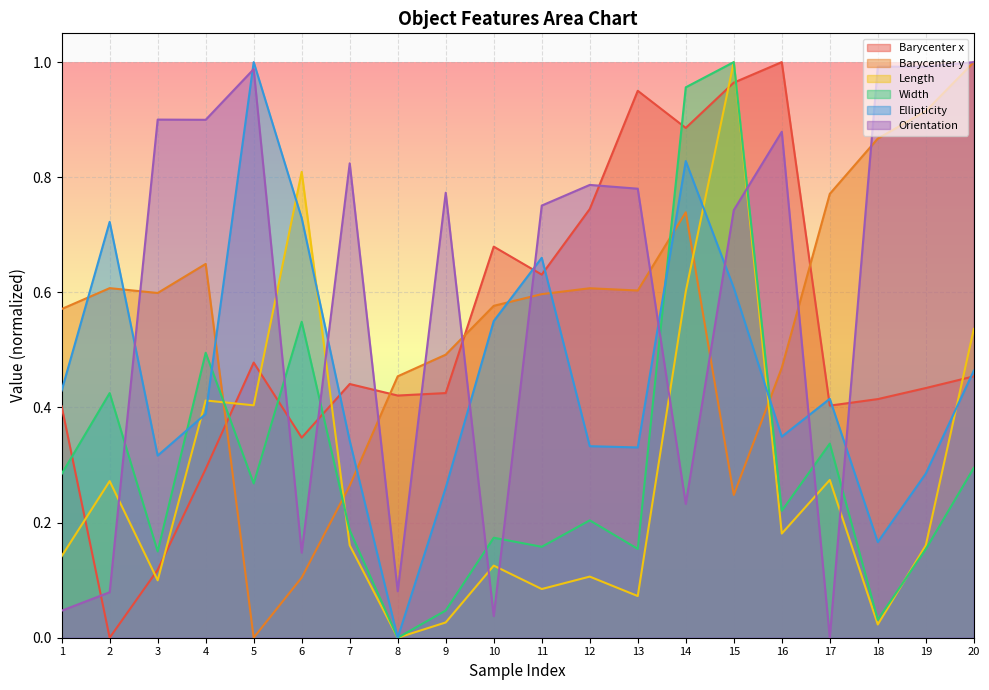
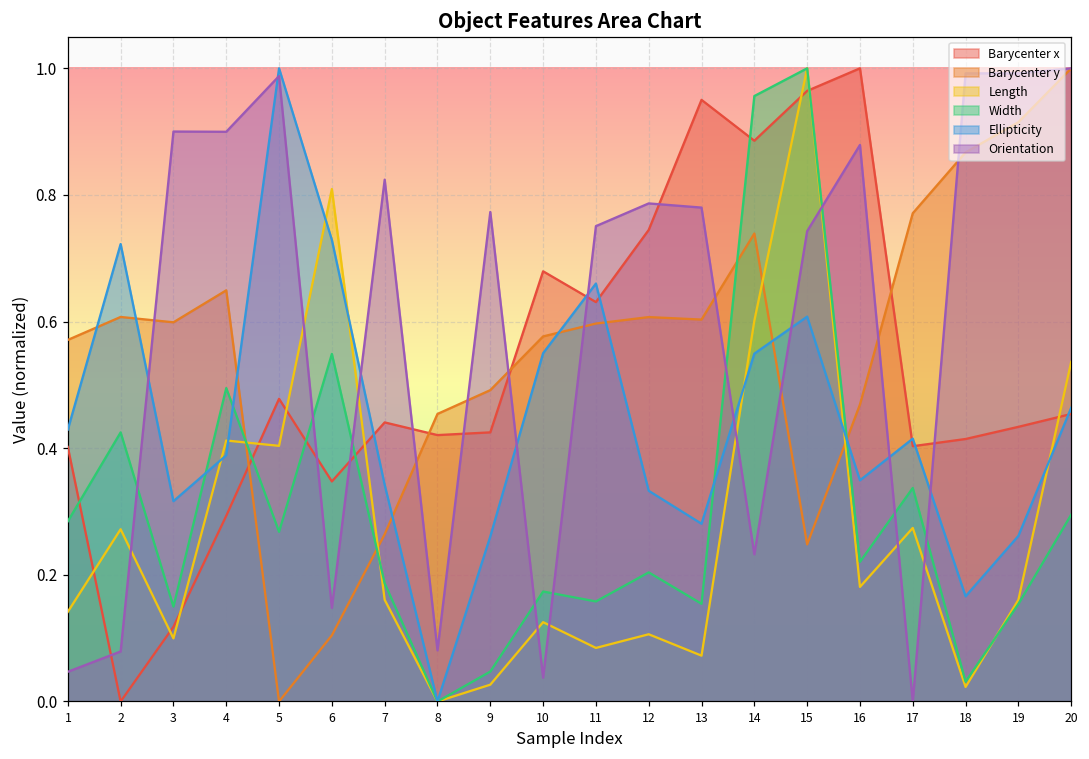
Ellipticity, 13: 0.33 -> 0.28
Ellipticity, 14: 0.83 -> 0.55
Ellipticity, 19: 0.29 -> 0.26
